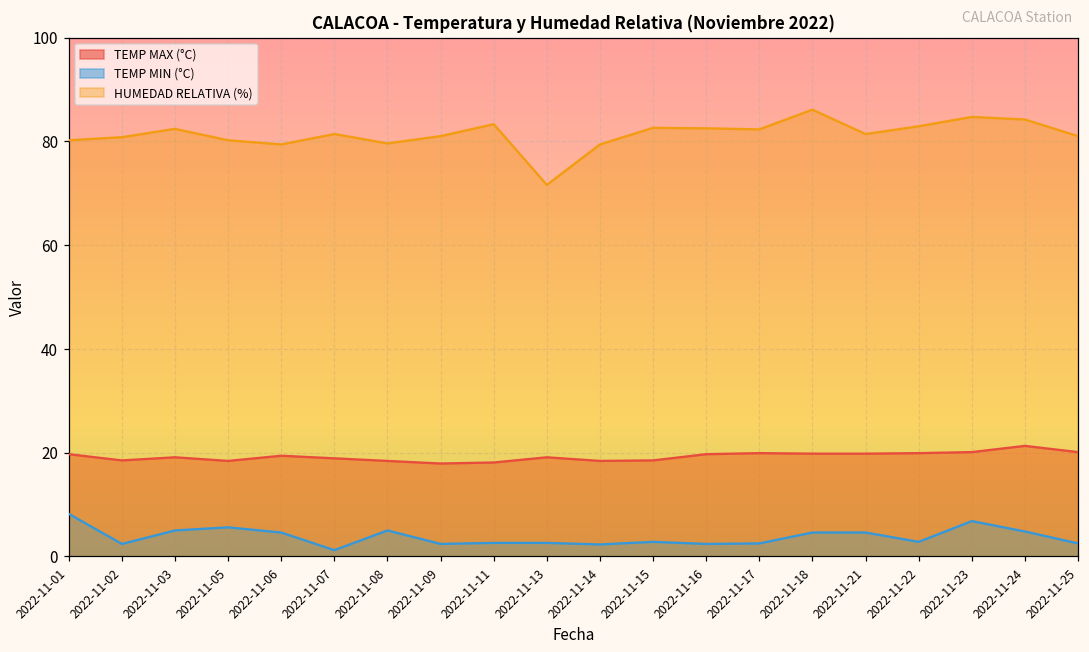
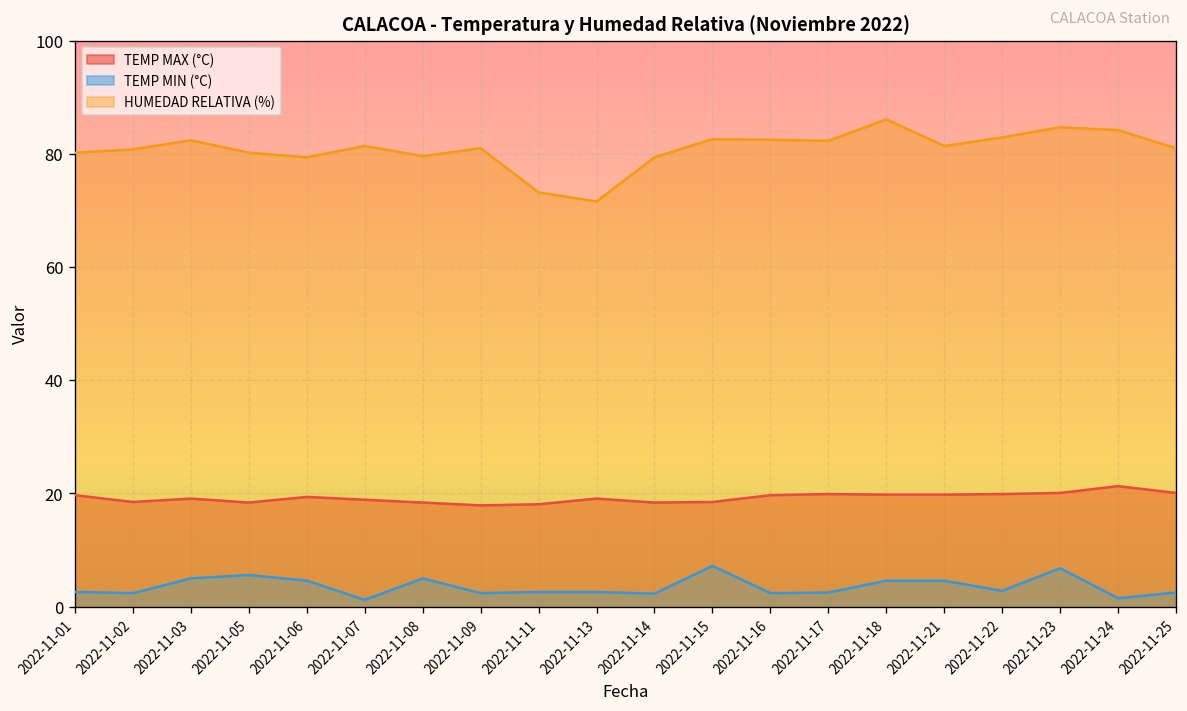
TEMP MIN (°C), 2022-11-01: 8 -> 3
HUMEDAD RELATIVA (%), 2022-11-11: 83 -> 73
TEMP MIN (°C), 2022-11-15: 3 -> 7
TEMP MIN (°C), 2022-11-24: 5 -> 2
